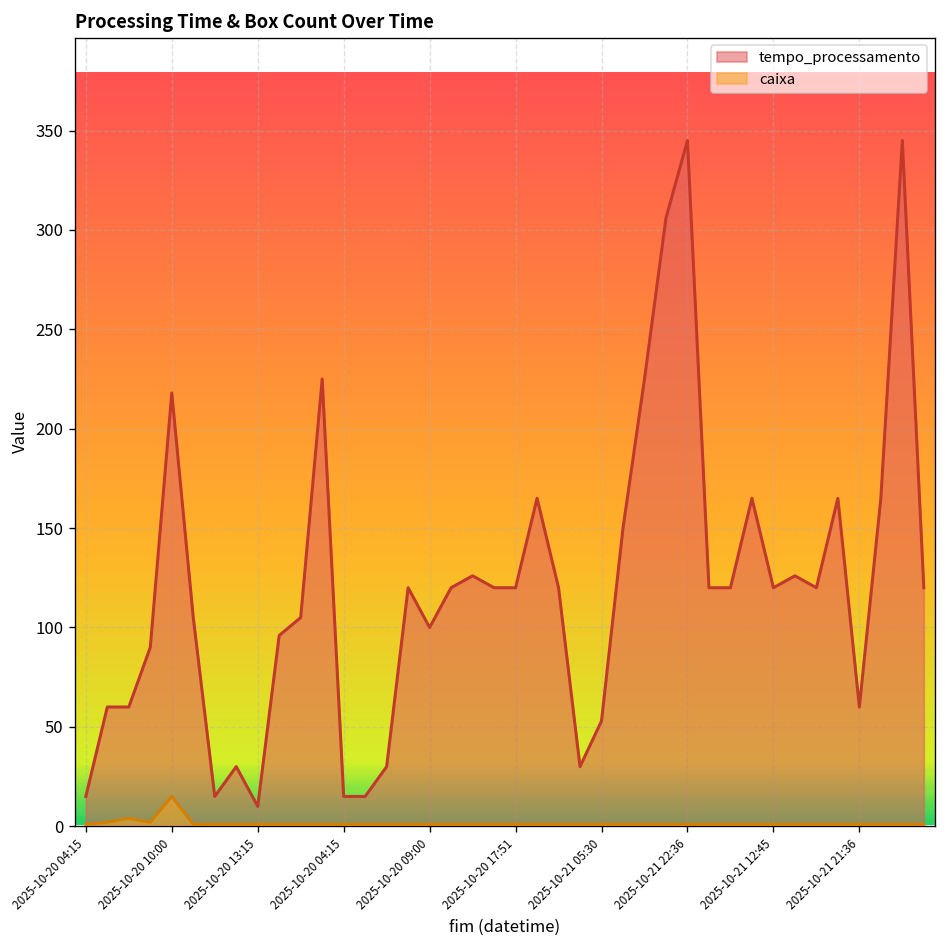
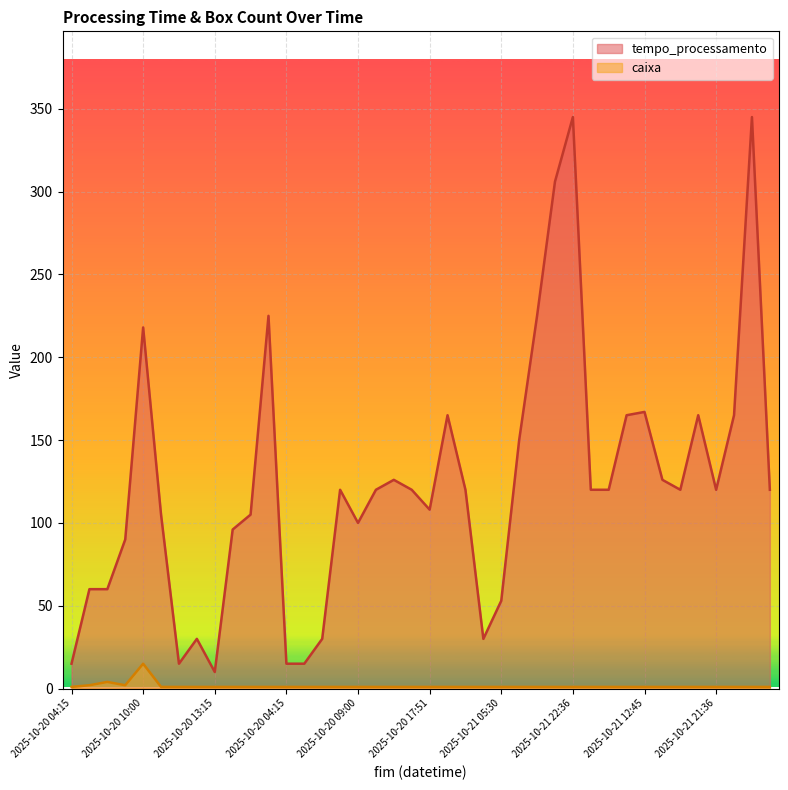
tempo_processamento, 2025-10-20 17:51: 120 -> 108
tempo_processamento, 2025-10-21 12:45: 120 -> 167
tempo_processamento, 2025-10-21 21:36: 60 -> 120
